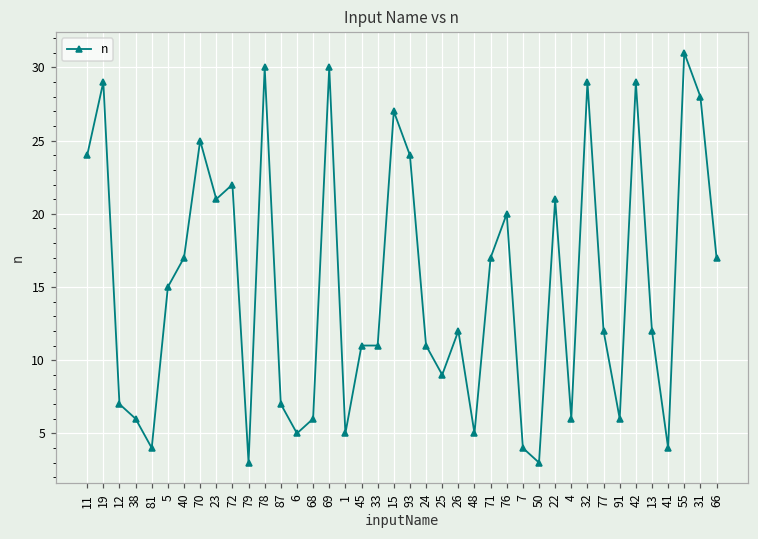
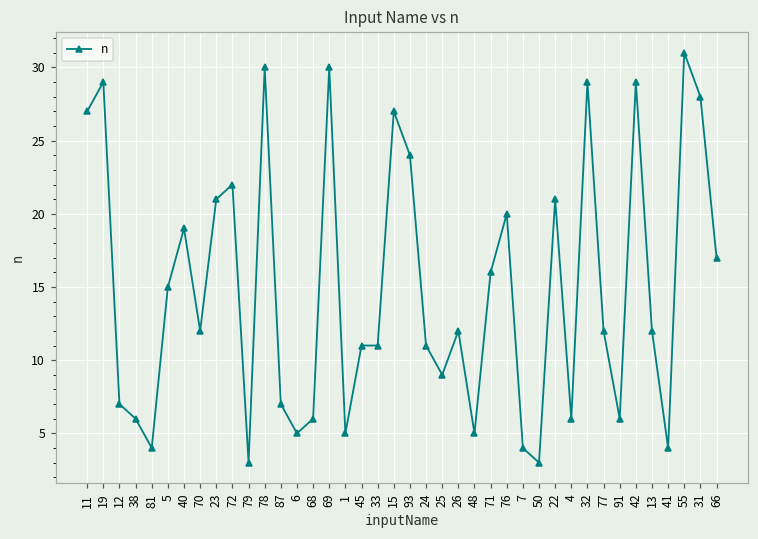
11: 24 -> 27
40: 17 -> 19
70: 25 -> 12
71: 17 -> 16
